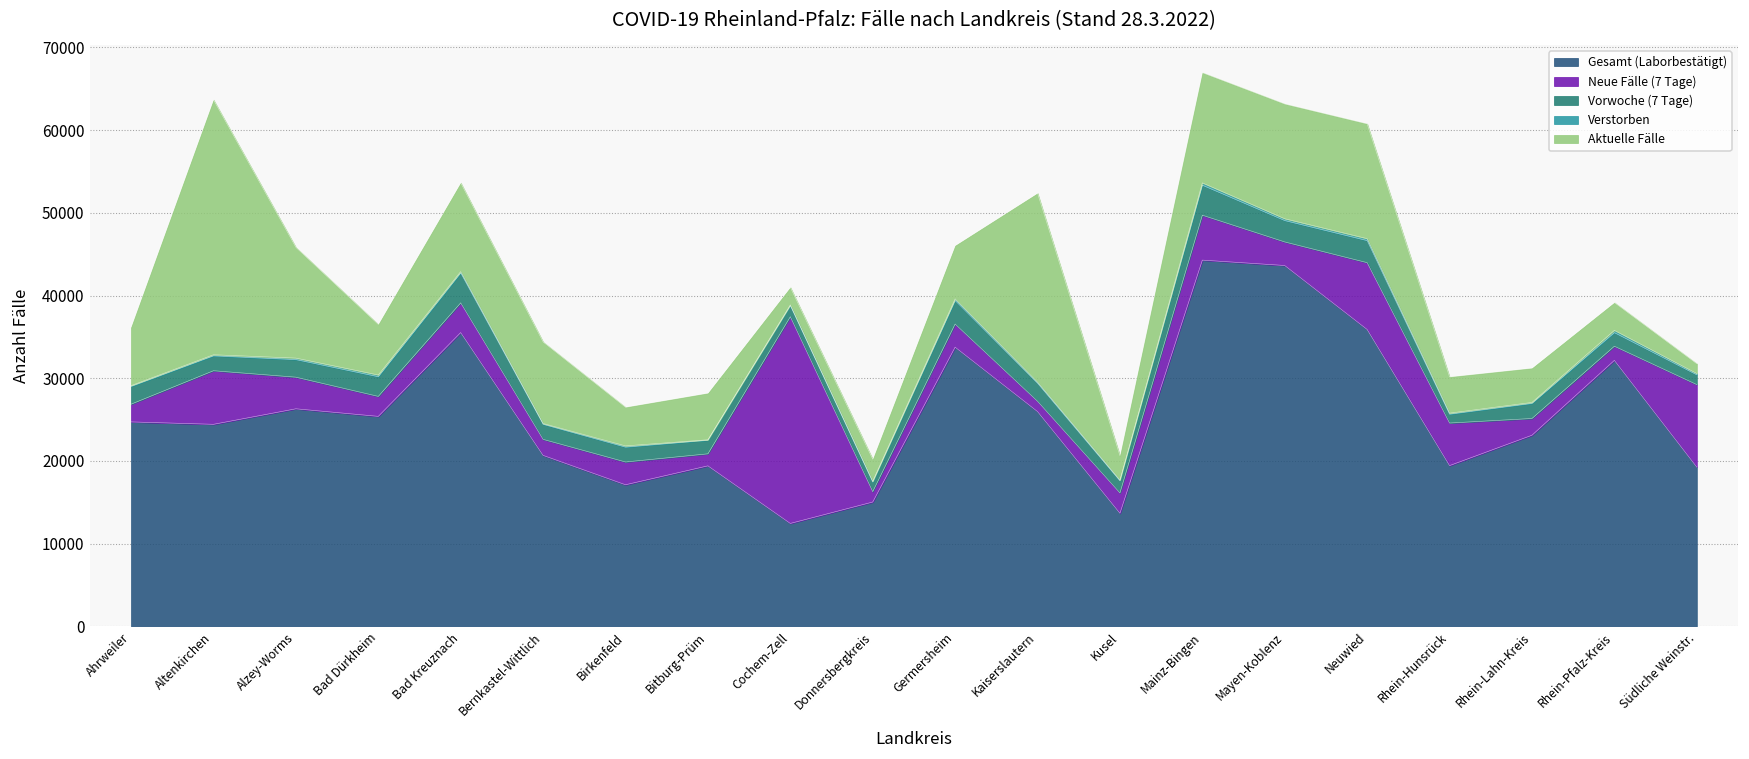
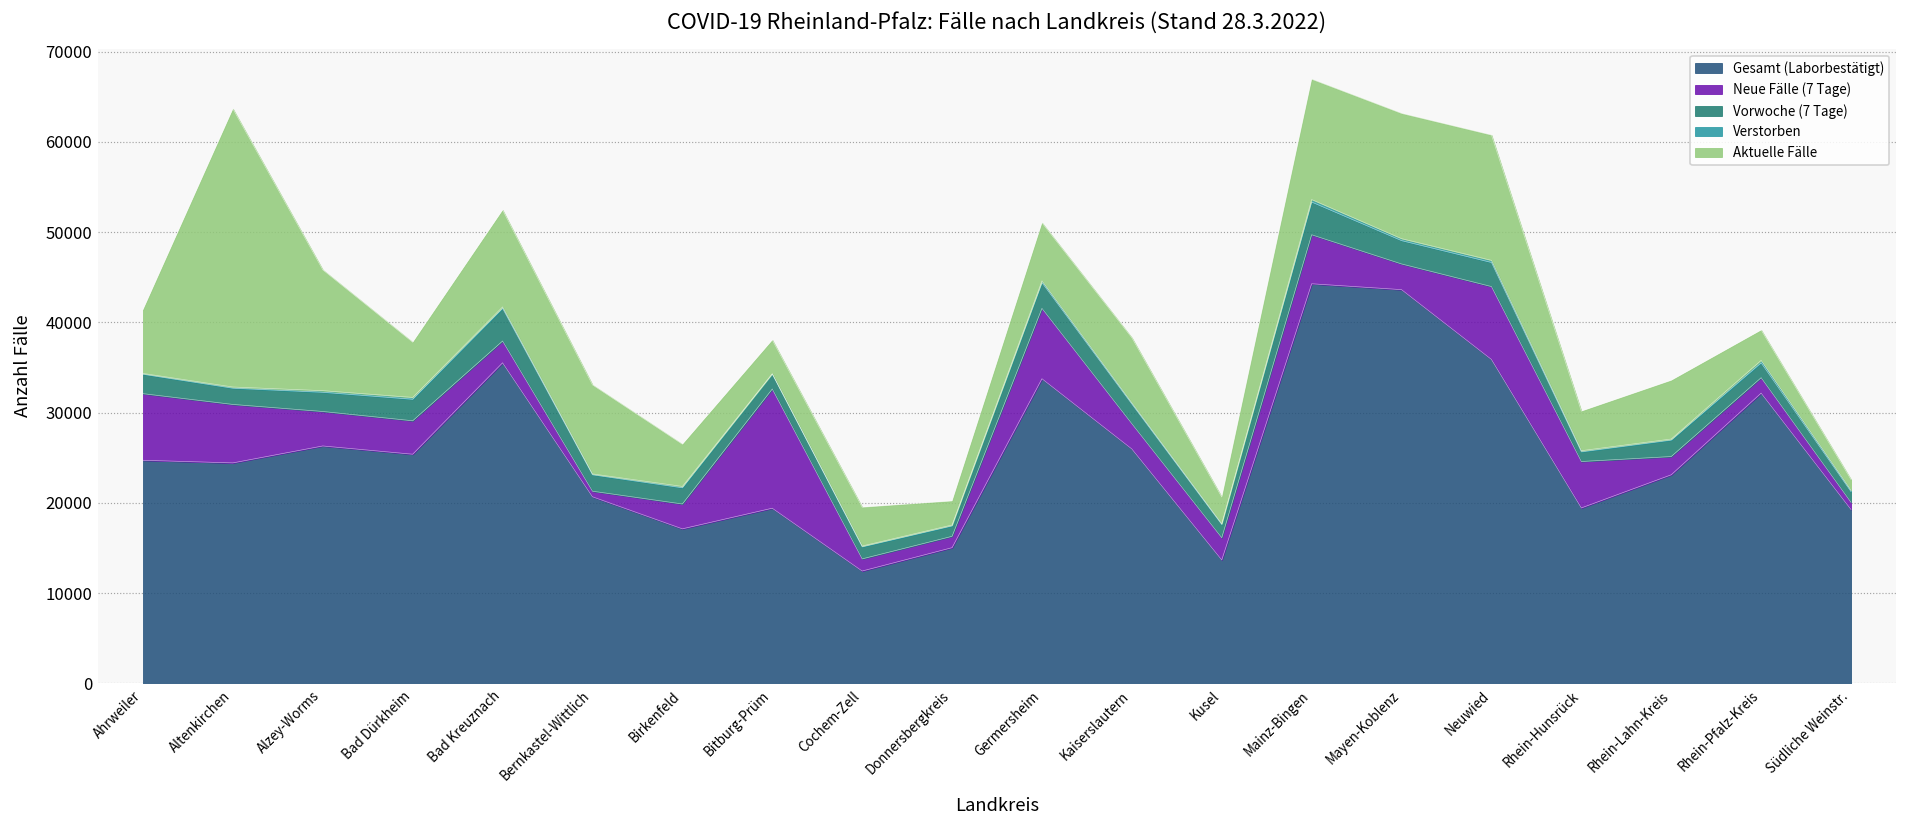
Neue Fälle (7 Tage), Ahrweiler: 2000 -> 7000
Neue Fälle (7 Tage), Bad Dürkheim: 2000 -> 4000
Neue Fälle (7 Tage), Bad Kreuznach: 4000 -> 2000
Neue Fälle (7 Tage), Bernkastel-Wittlich: 2000 -> 1000
Neue Fälle (7 Tage), Bitburg-Prüm: 1000 -> 13000
Aktuelle Fälle, Bitburg-Prüm: 6000 -> 4000
Neue Fälle (7 Tage), Cochem-Zell: 25000 -> 1000
Aktuelle Fälle, Cochem-Zell: 2000 -> 4000
Neue Fälle (7 Tage), Germersheim: 3000 -> 8000
Neue Fälle (7 Tage), Kaiserslautern: 1000 -> 3000
Aktuelle Fälle, Kaiserslautern: 23000 -> 7000
Aktuelle Fälle, Rhein-Lahn-Kreis: 4000 -> 7000
Neue Fälle (7 Tage), Südliche Weinstr.: 10000 -> 1000
